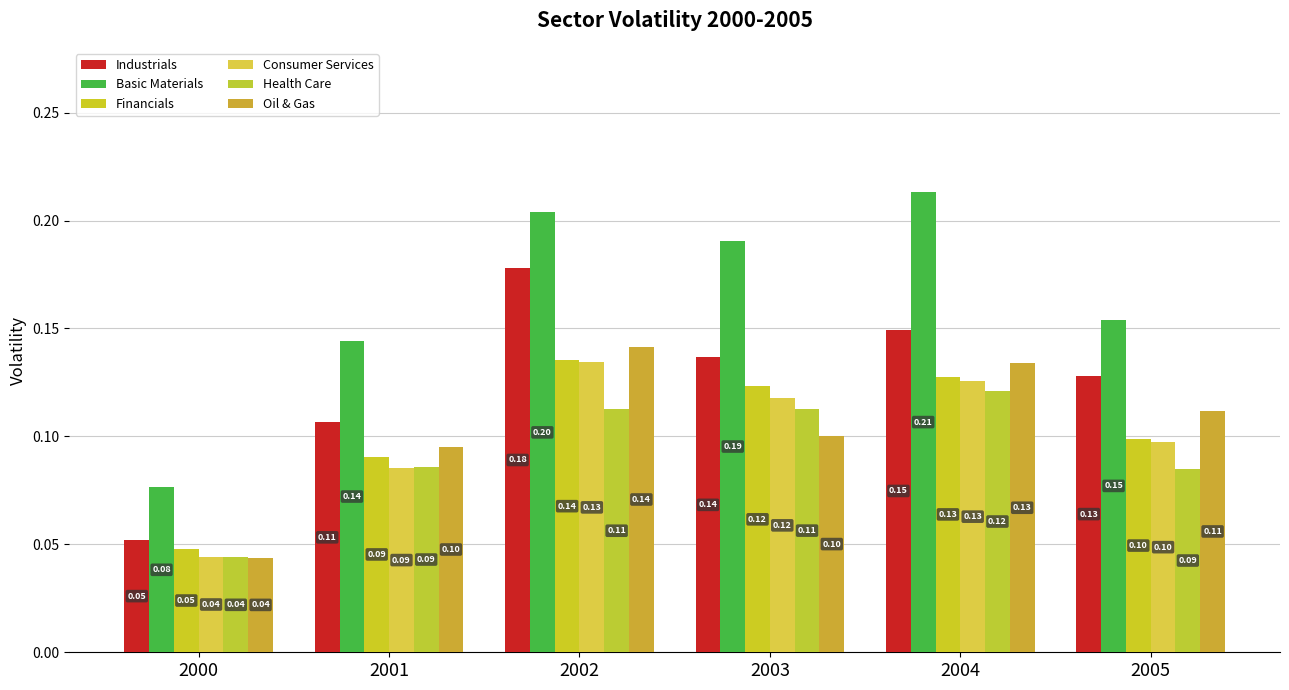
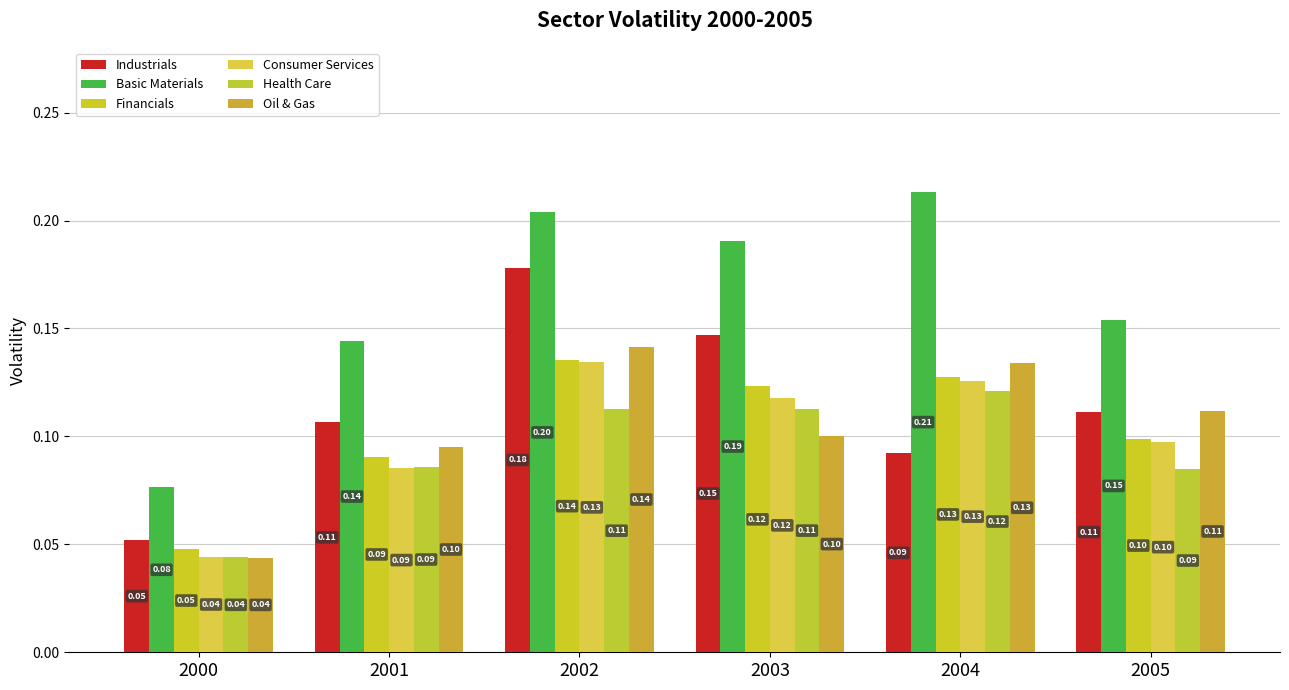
Industrials, 2003: 0.14 -> 0.15
Industrials, 2004: 0.15 -> 0.09
Industrials, 2005: 0.13 -> 0.11
